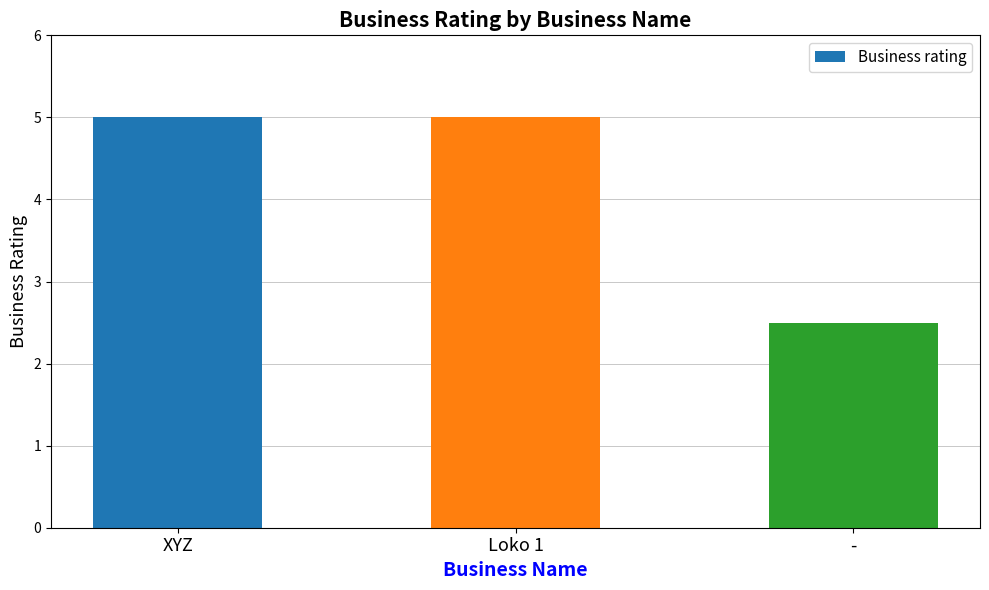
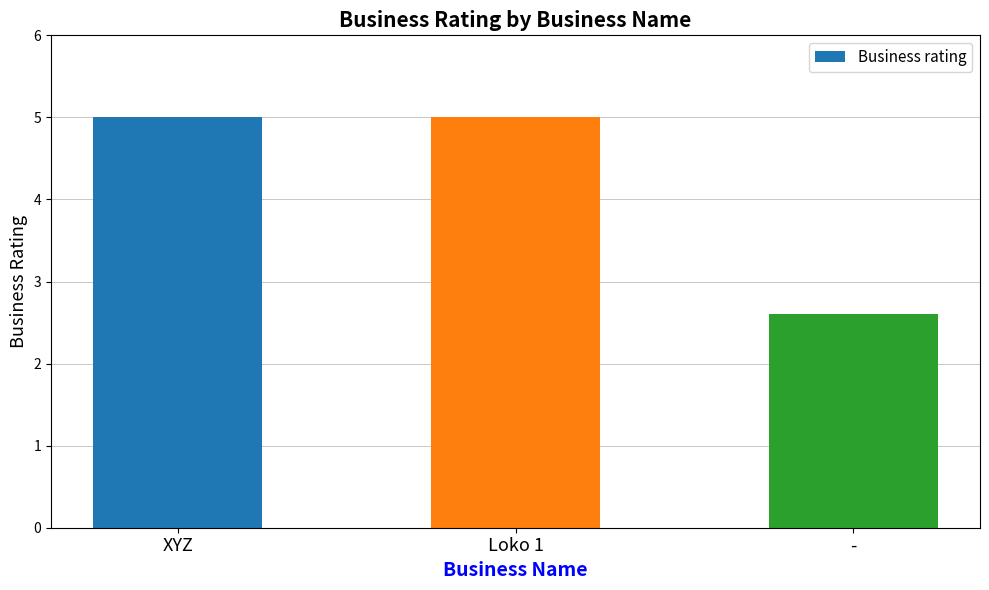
-: 2.5 -> 2.6
